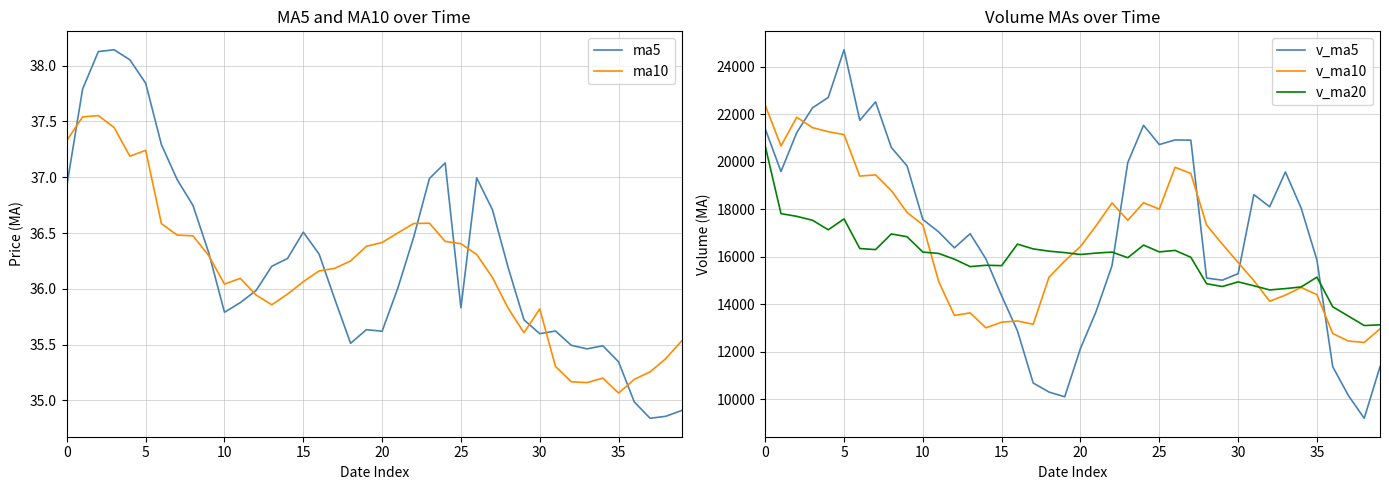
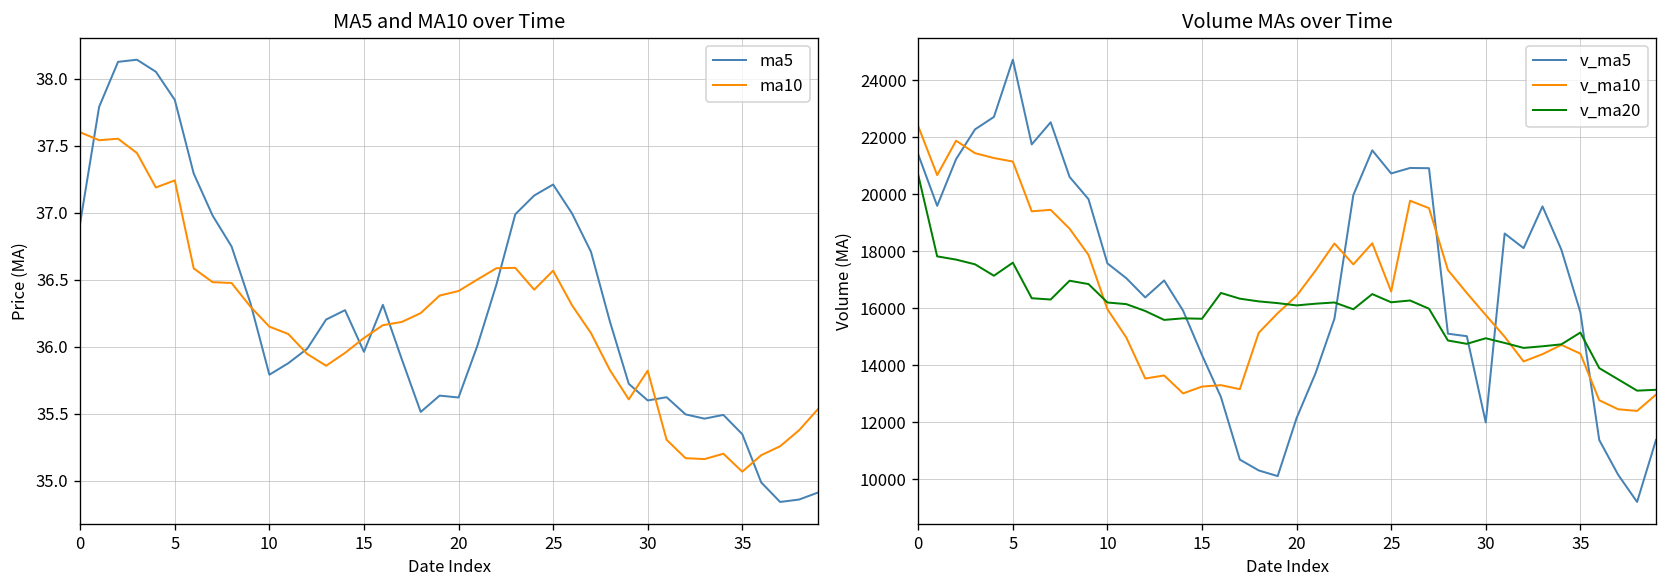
MA5 and MA10 over Time, ma10, 0: 37.33 -> 37.60
MA5 and MA10 over Time, ma10, 10: 36.04 -> 36.15
MA5 and MA10 over Time, ma5, 15: 36.51 -> 35.96
MA5 and MA10 over Time, ma5, 25: 35.83 -> 37.21
MA5 and MA10 over Time, ma10, 25: 36.40 -> 36.57
Volume MAs over Time, v_ma10, 10: 17300 -> 16000
Volume MAs over Time, v_ma10, 25: 18000 -> 16600
Volume MAs over Time, v_ma5, 30: 15300 -> 12000
